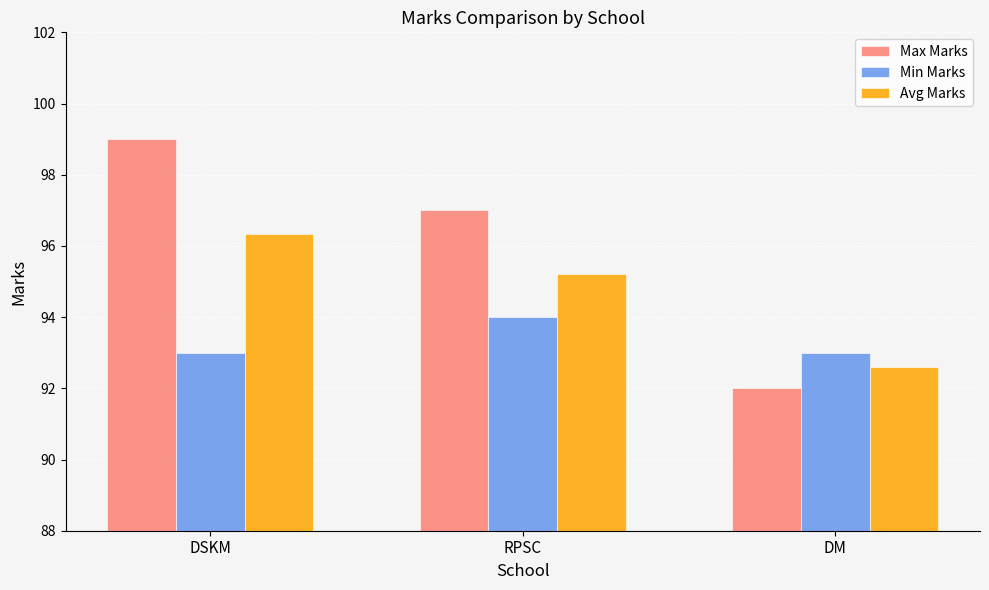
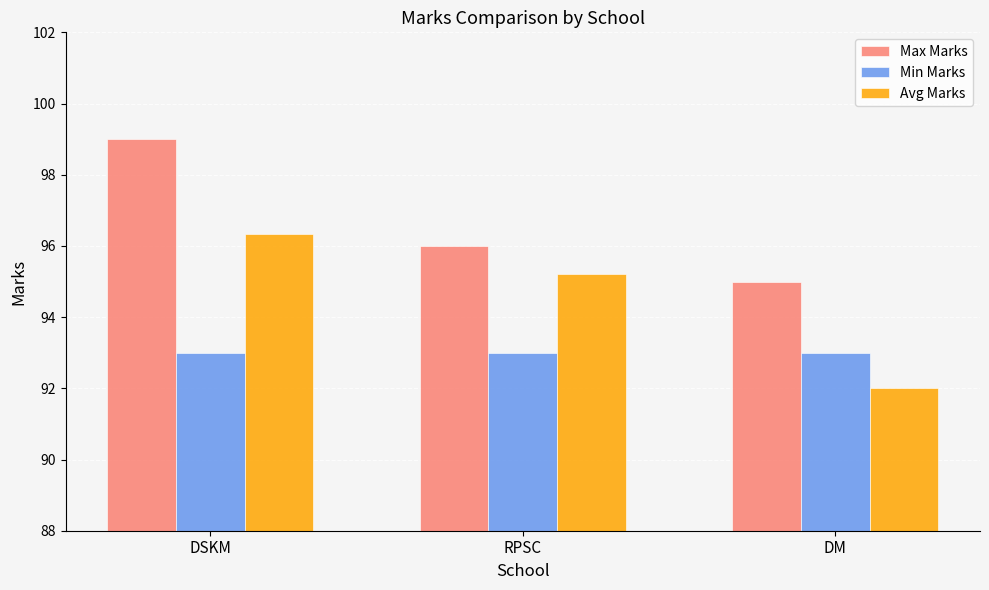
Max Marks, RPSC: 97 -> 96
Min Marks, RPSC: 94 -> 93
Max Marks, DM: 92 -> 95
Avg Marks, DM: 92.6 -> 92.0
